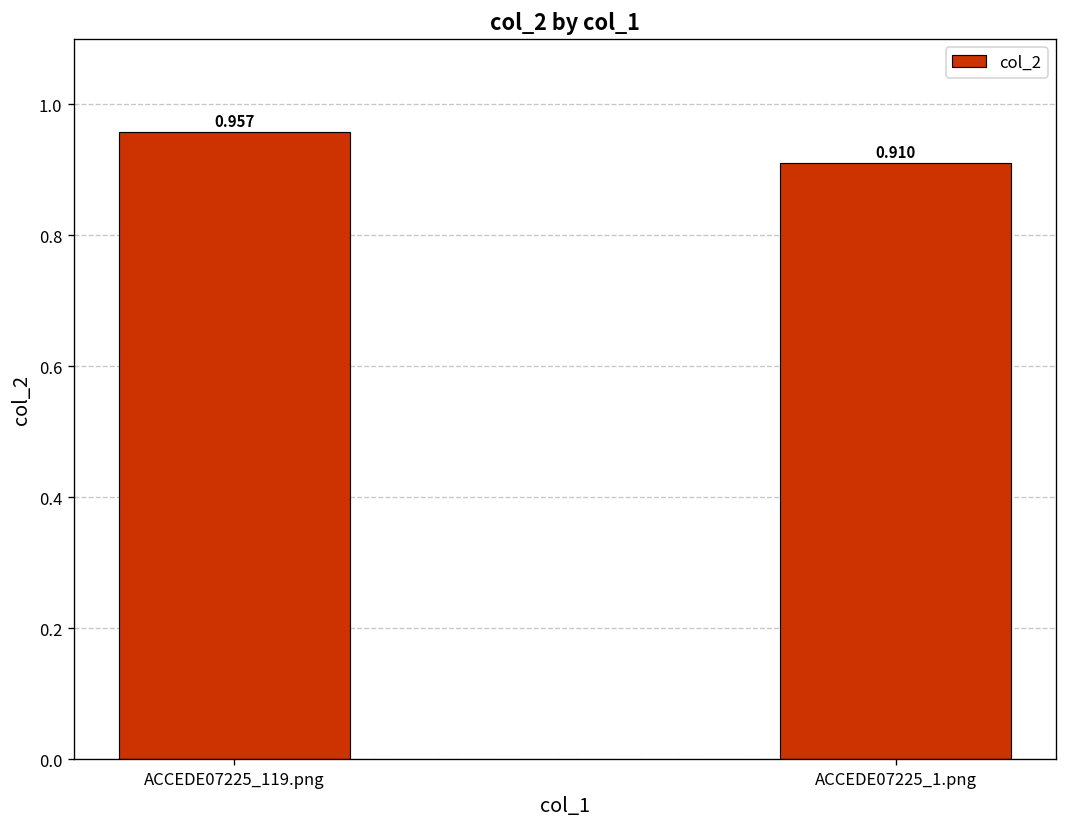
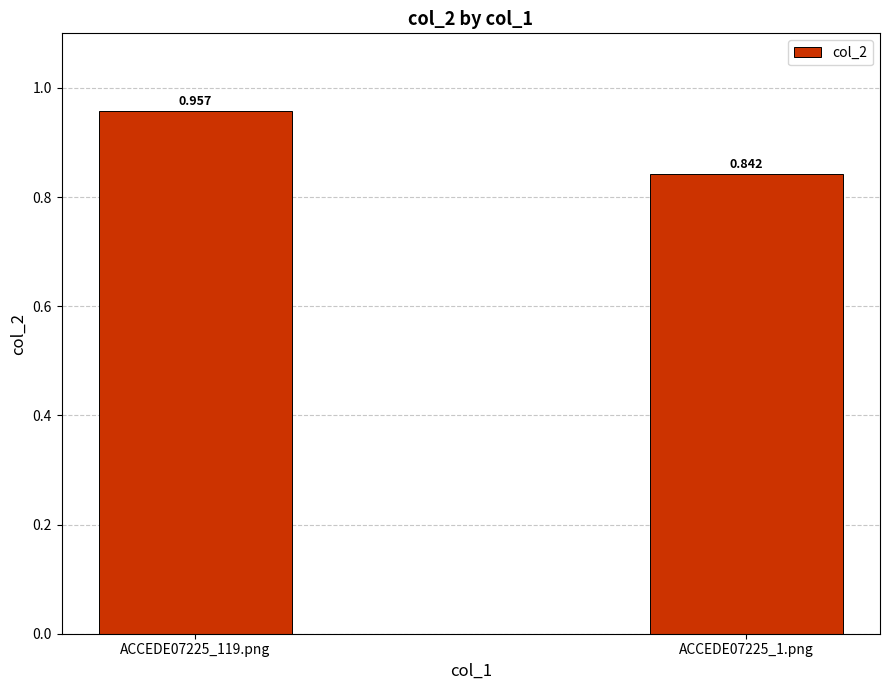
ACCEDE07225_1.png: 0.910 -> 0.842
